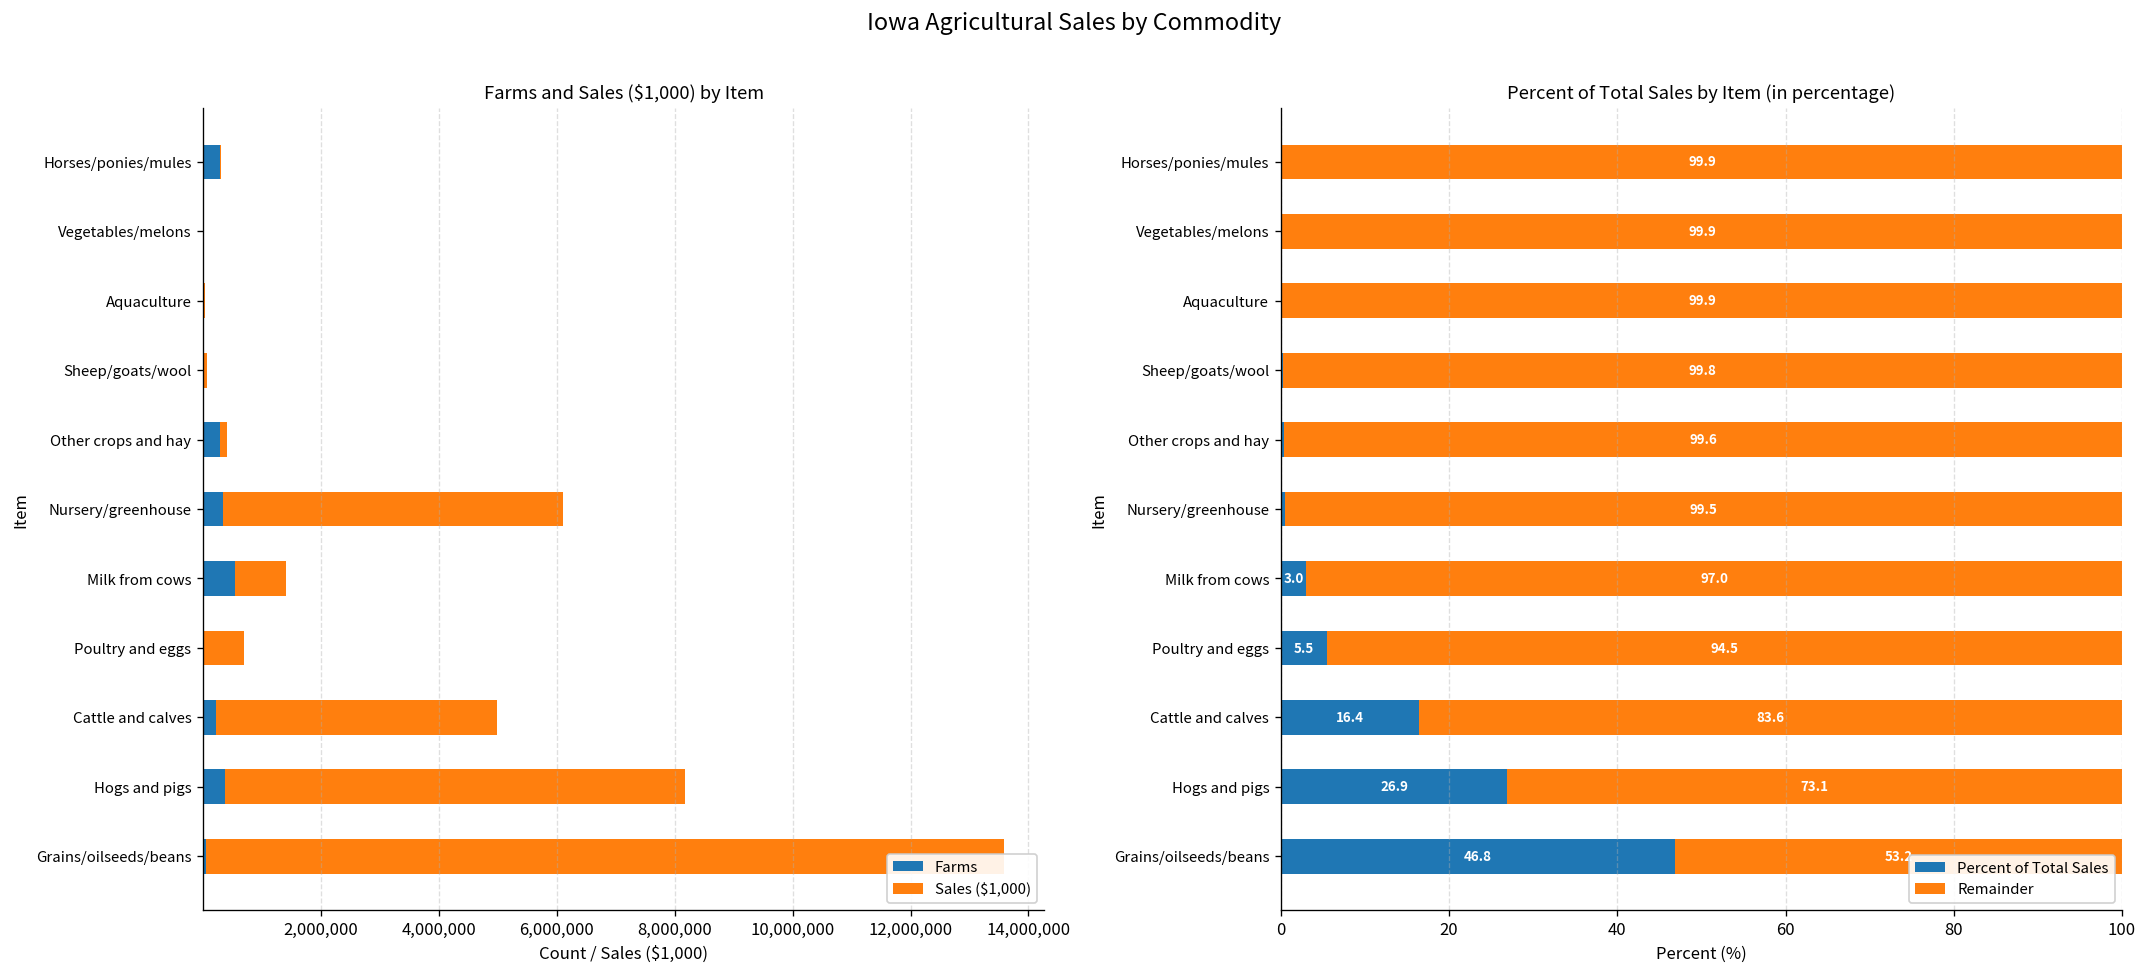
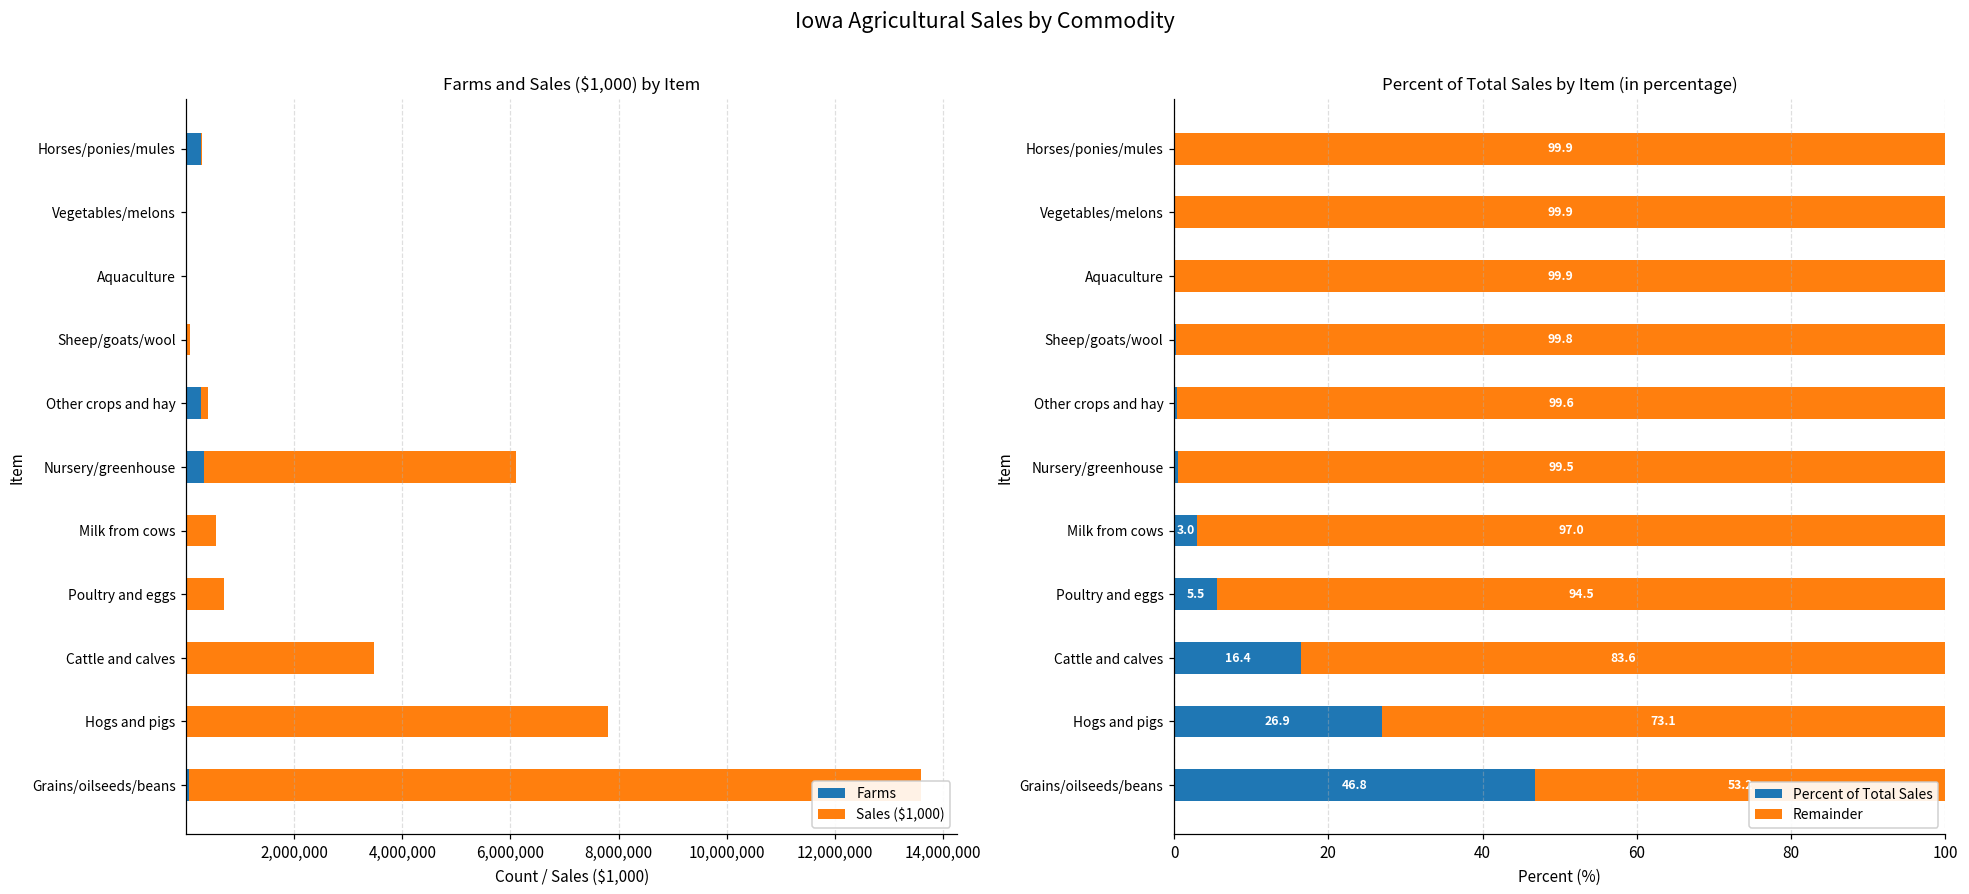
Farms and Sales ($1,000) by Item, Farms, Milk from cows: 500,000 -> 0
Farms and Sales ($1,000) by Item, Sales ($1,000), Milk from cows: 900,000 -> 500,000
Farms and Sales ($1,000) by Item, Farms, Cattle and calves: 200,000 -> 0
Farms and Sales ($1,000) by Item, Sales ($1,000), Cattle and calves: 4,800,000 -> 3,500,000
Farms and Sales ($1,000) by Item, Farms, Hogs and pigs: 400,000 -> 0
